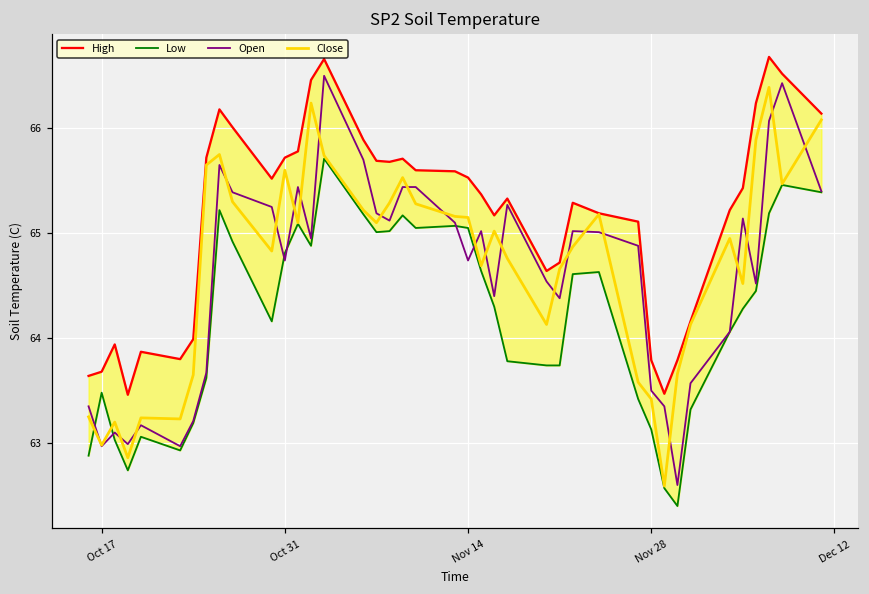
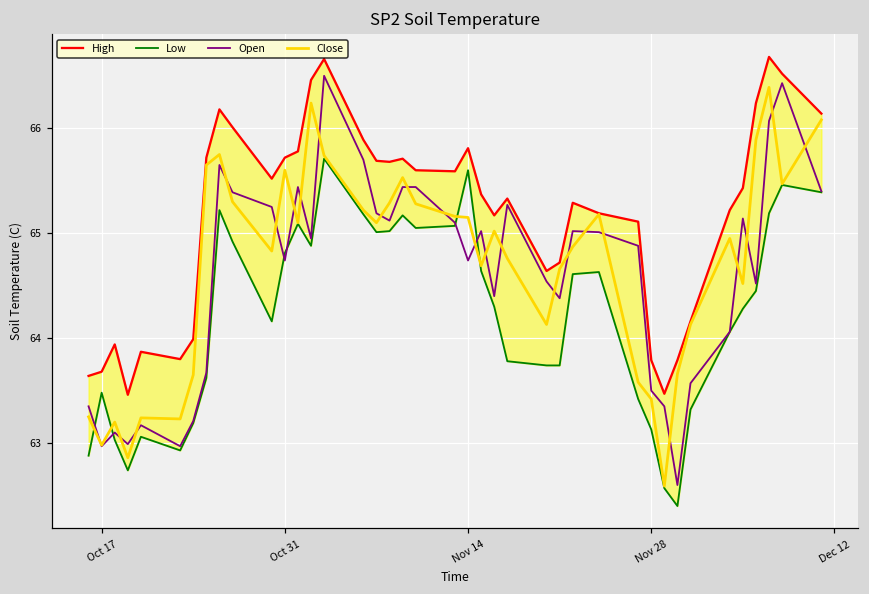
High, Nov 14: 65.5 -> 65.8
Low, Nov 14: 65.1 -> 65.6
